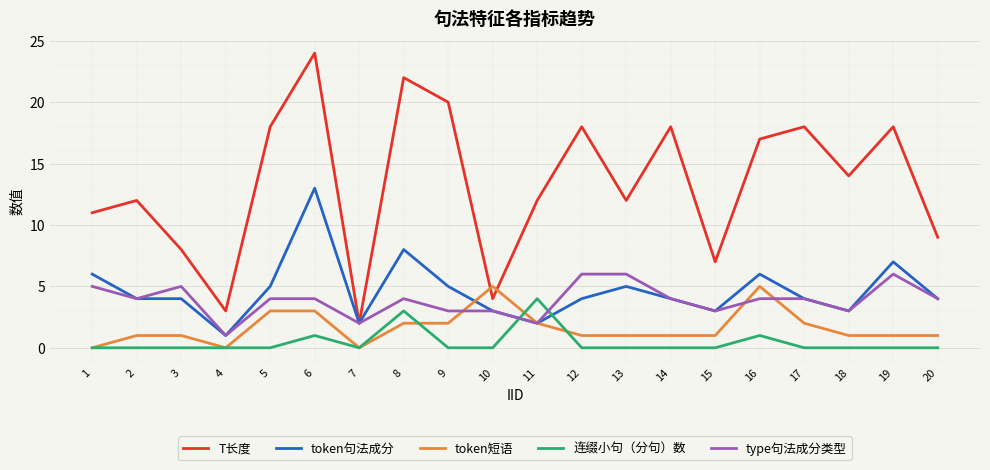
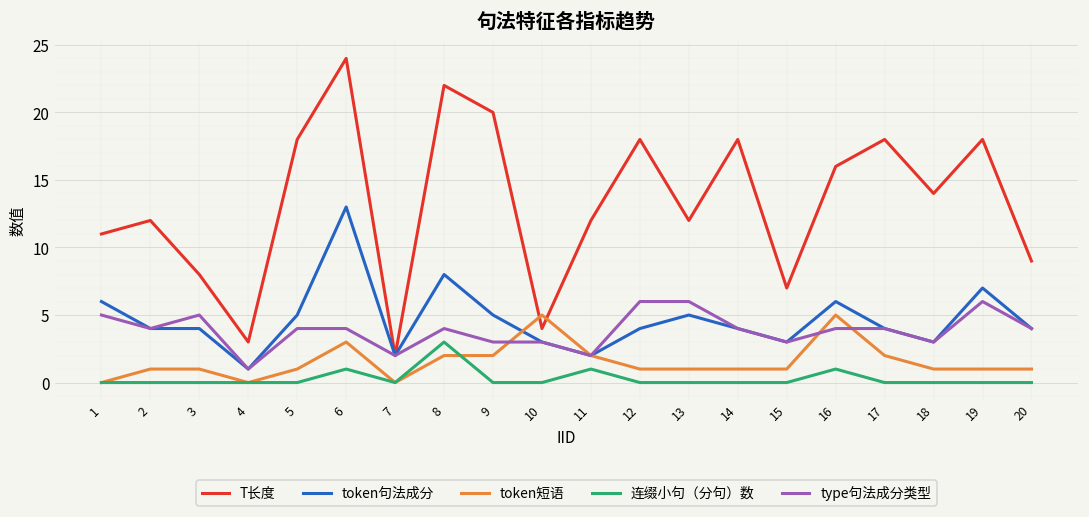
token短语, 5: 3 -> 1
连缀小句（分句）数, 11: 4 -> 1
T长度, 16: 17 -> 16
